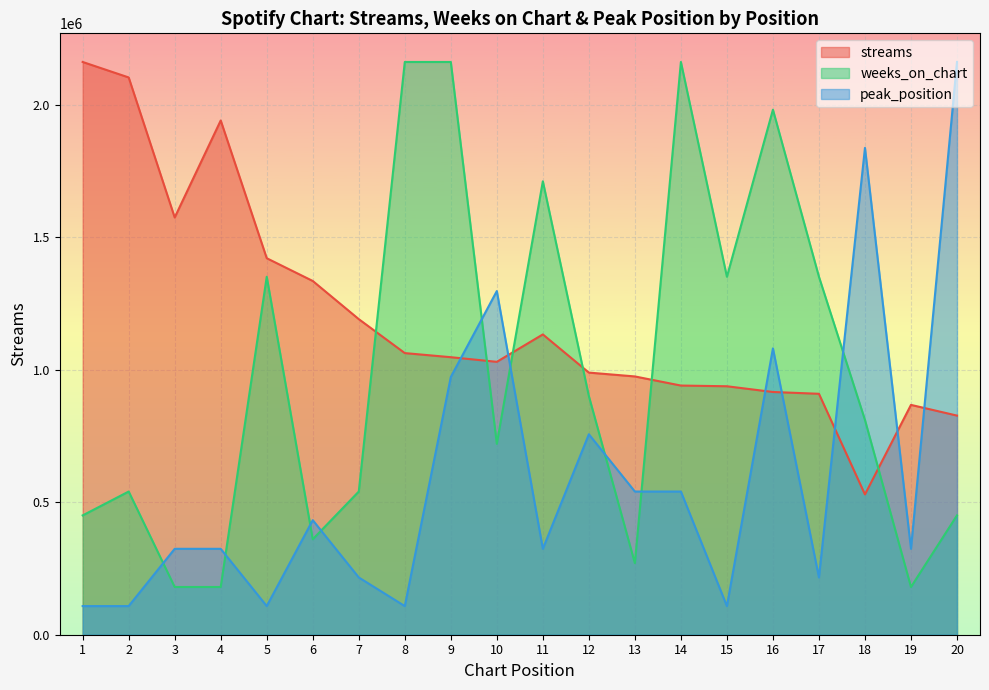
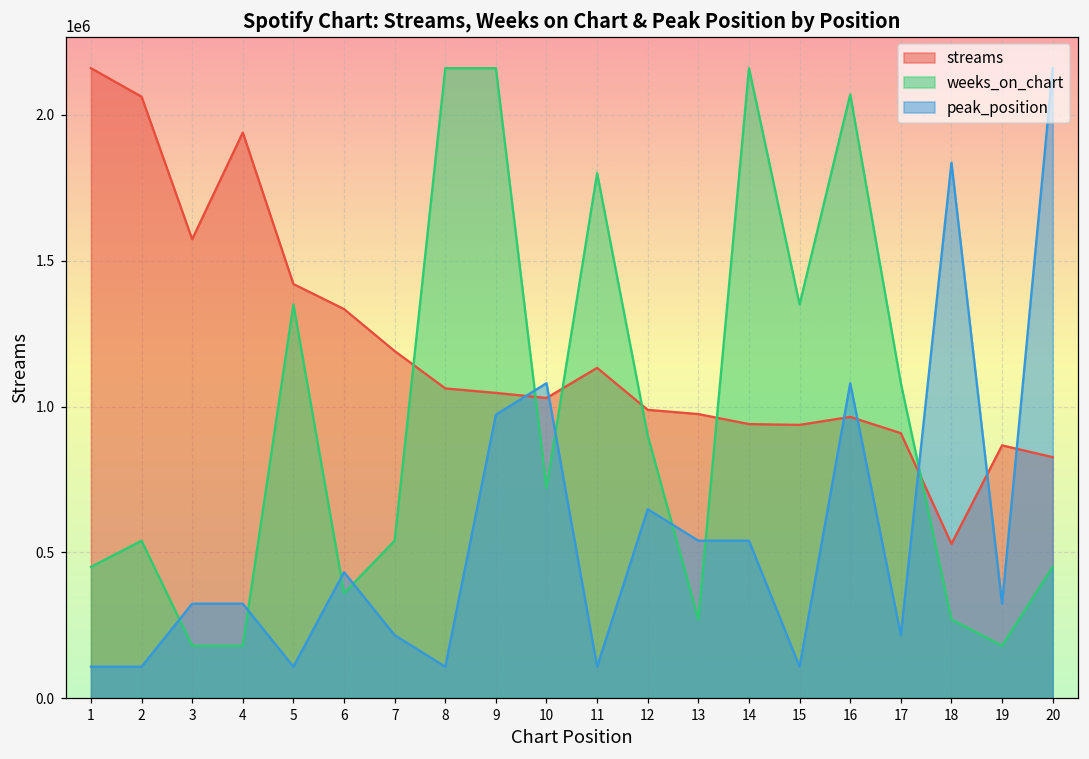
streams, 2: 2100000 -> 2060000
peak_position, 10: 1300000 -> 1080000
weeks_on_chart, 11: 1710000 -> 1800000
peak_position, 11: 320000 -> 110000
peak_position, 12: 760000 -> 650000
streams, 16: 920000 -> 960000
weeks_on_chart, 16: 1980000 -> 2070000
weeks_on_chart, 17: 1350000 -> 1080000
weeks_on_chart, 18: 810000 -> 270000
